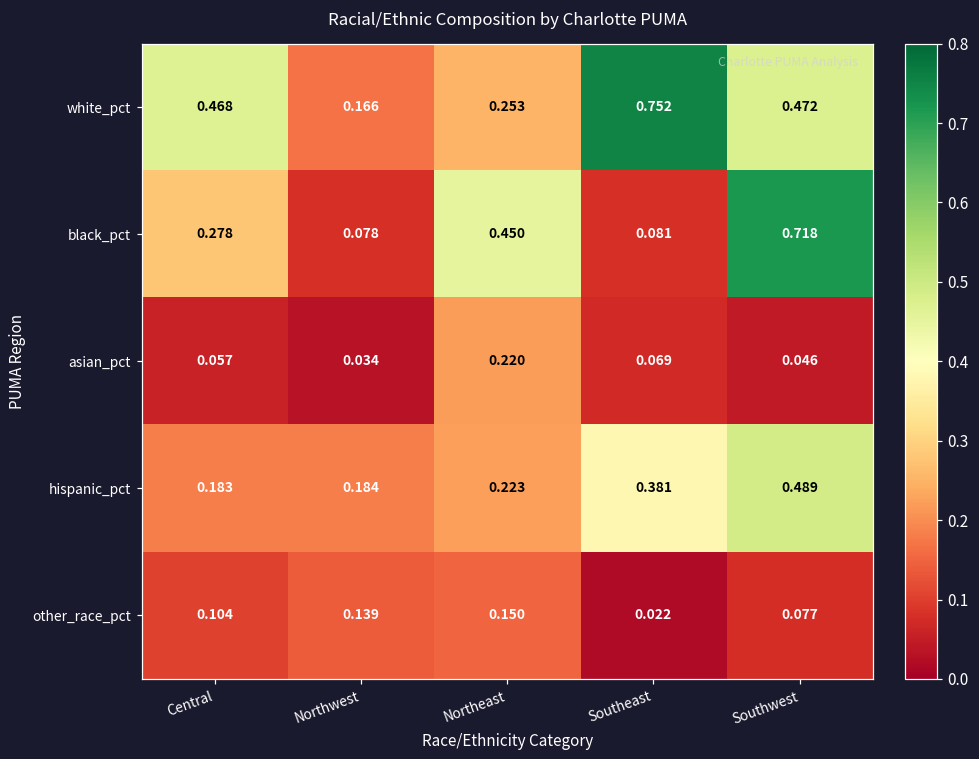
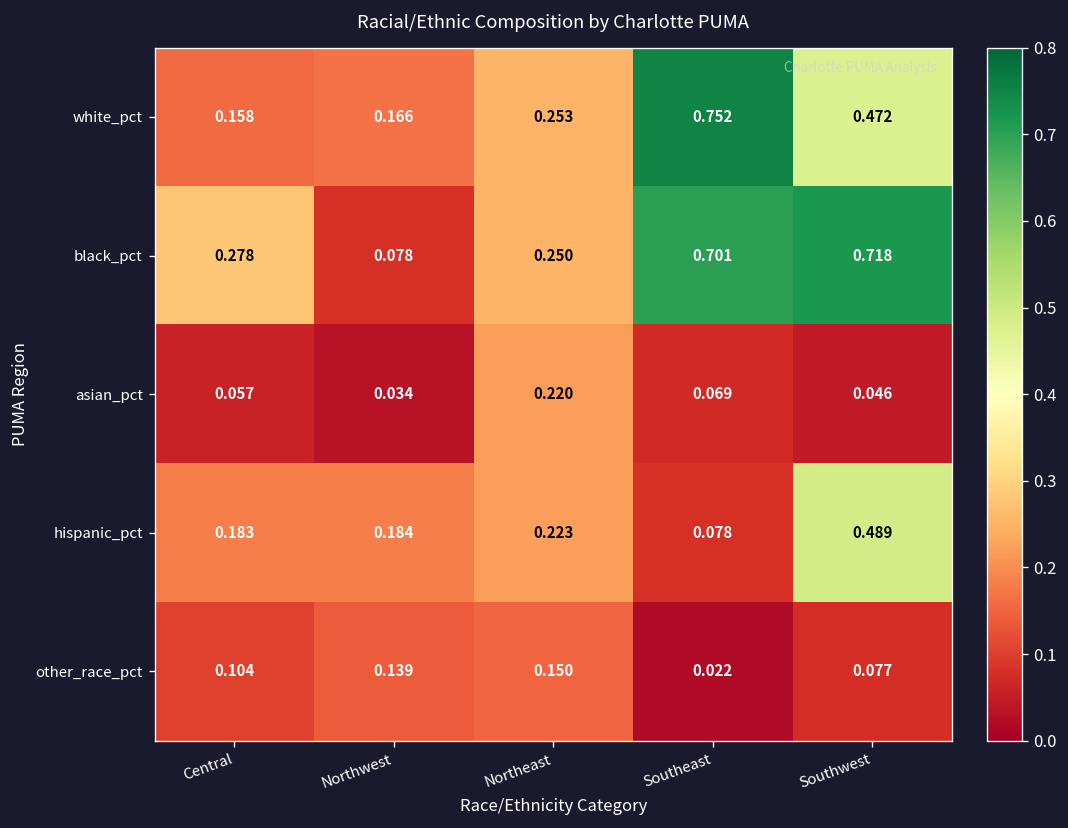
white_pct, Central: 0.468 -> 0.158
black_pct, Northeast: 0.450 -> 0.250
black_pct, Southeast: 0.081 -> 0.701
hispanic_pct, Southeast: 0.381 -> 0.078
